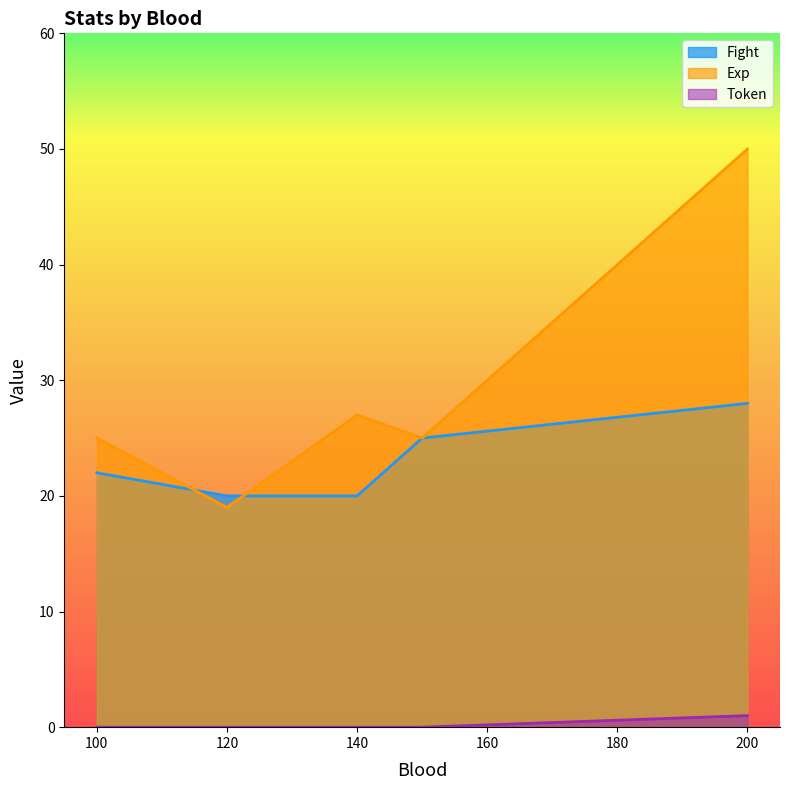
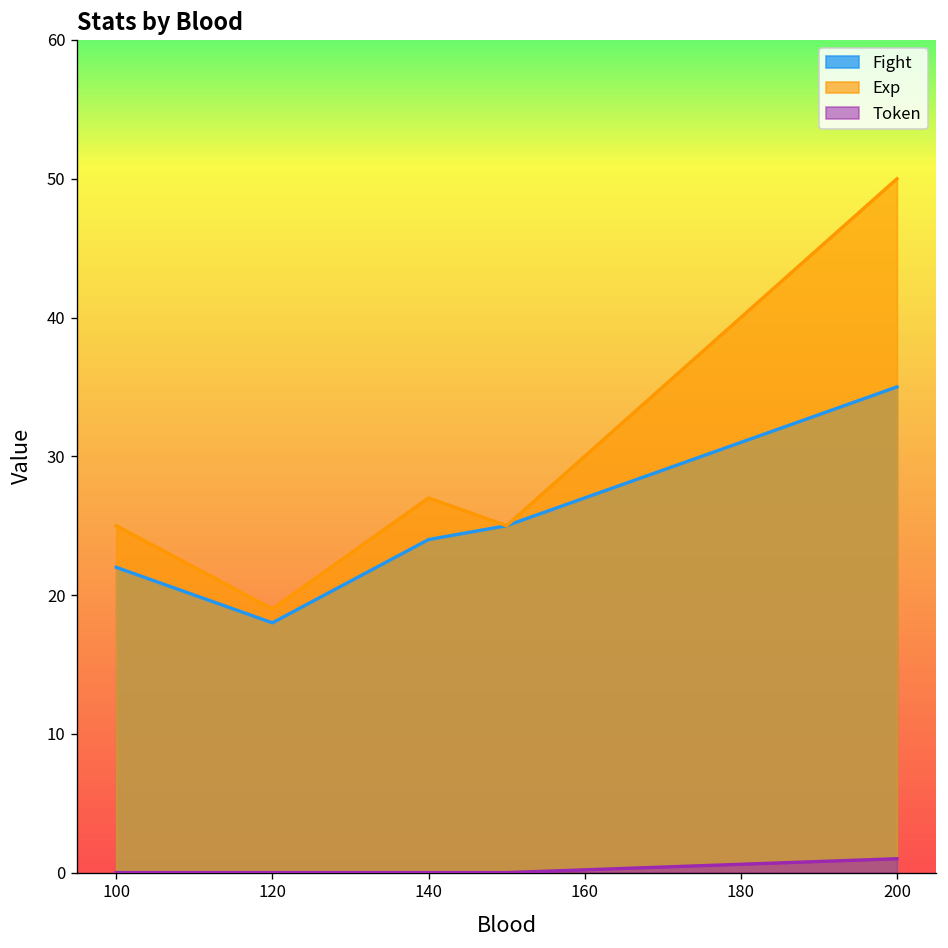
Fight, 120: 20 -> 18
Fight, 140: 20 -> 24
Fight, 200: 28 -> 35
